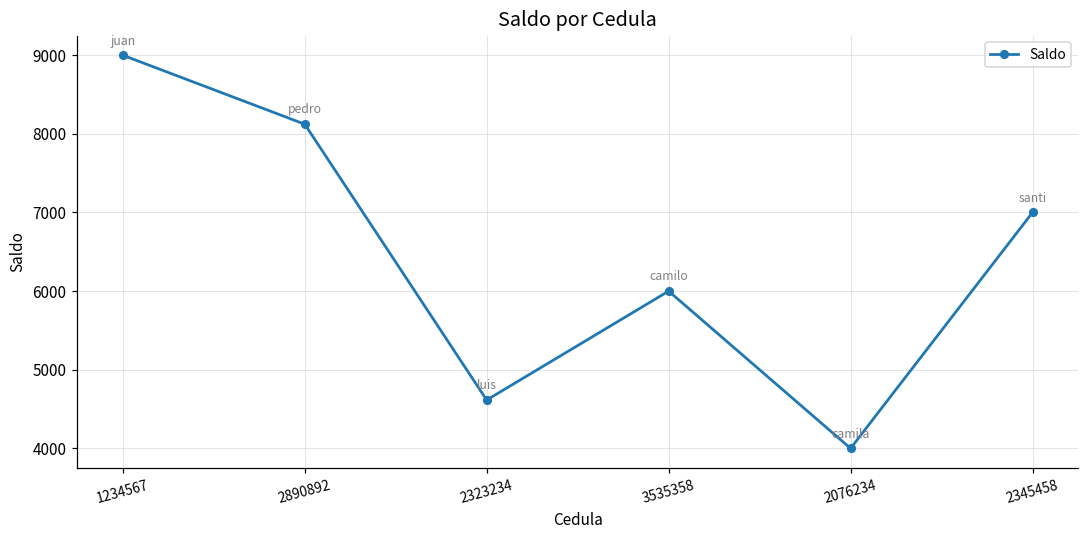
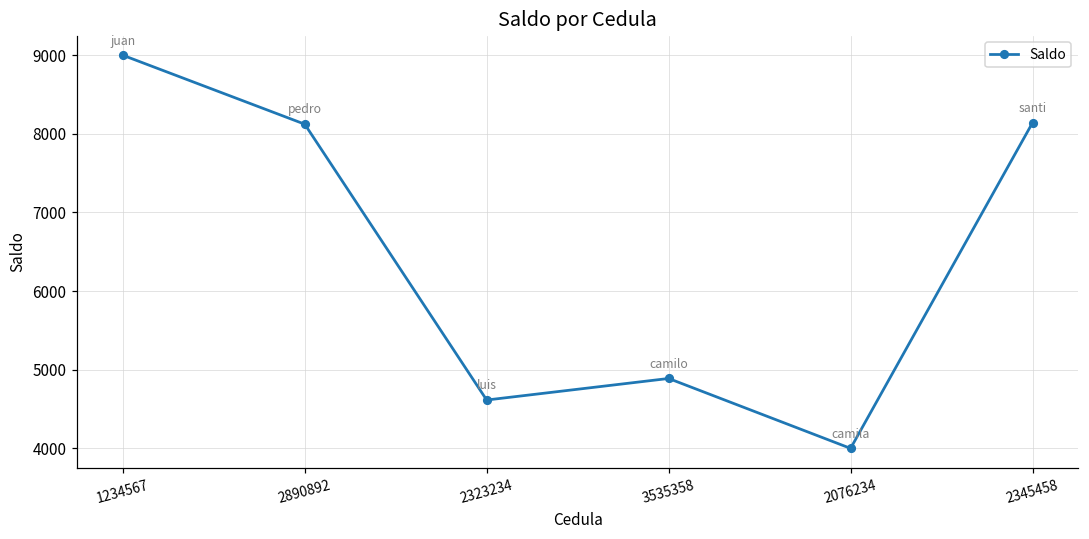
3535358: 6000 -> 4900
2345458: 7000 -> 8100
